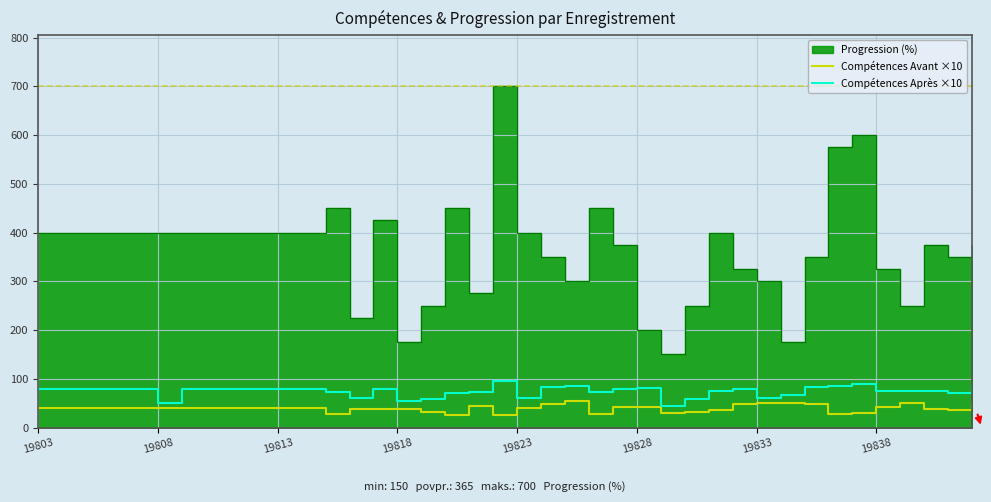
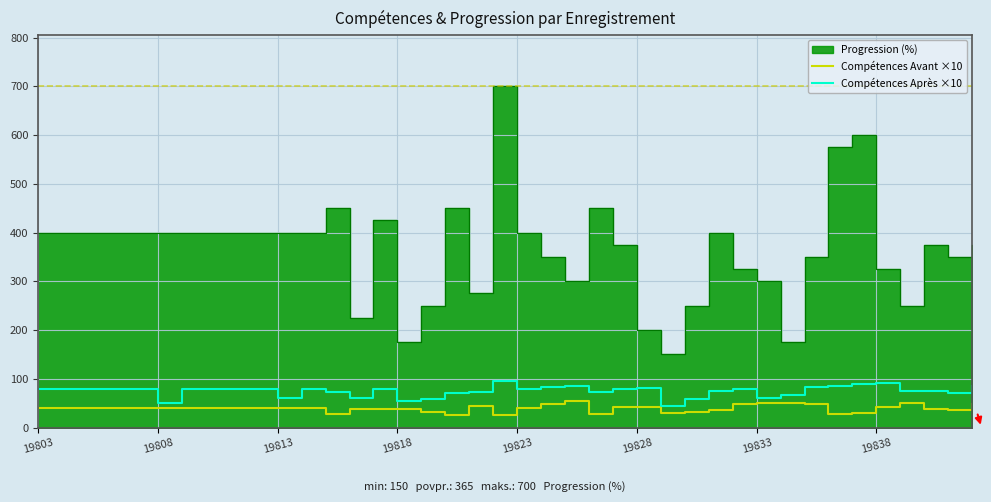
Compétences Après ×10, 19813: 80 -> 60
Compétences Après ×10, 19823: 60 -> 80
Compétences Après ×10, 19838: 80 -> 90
